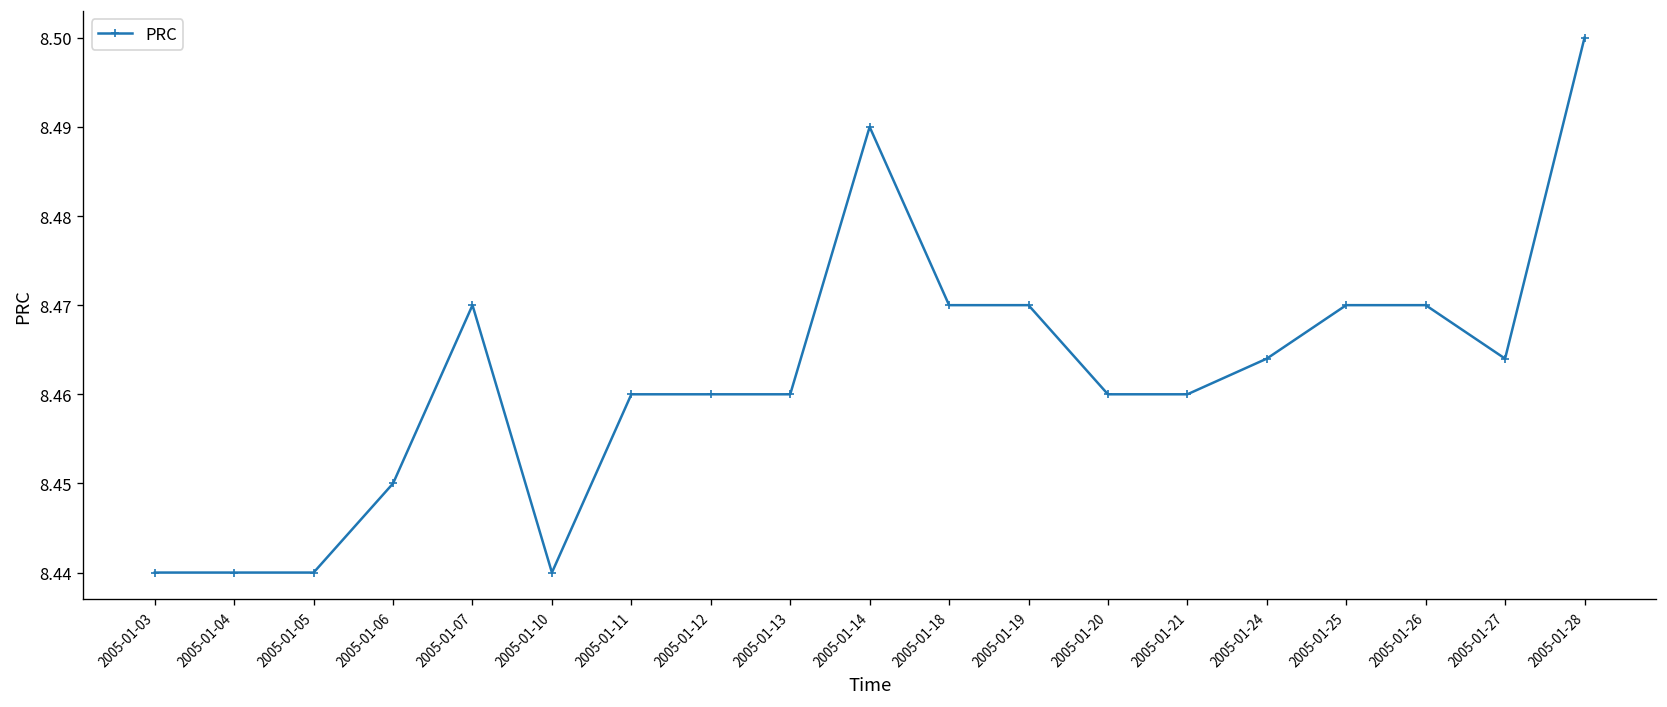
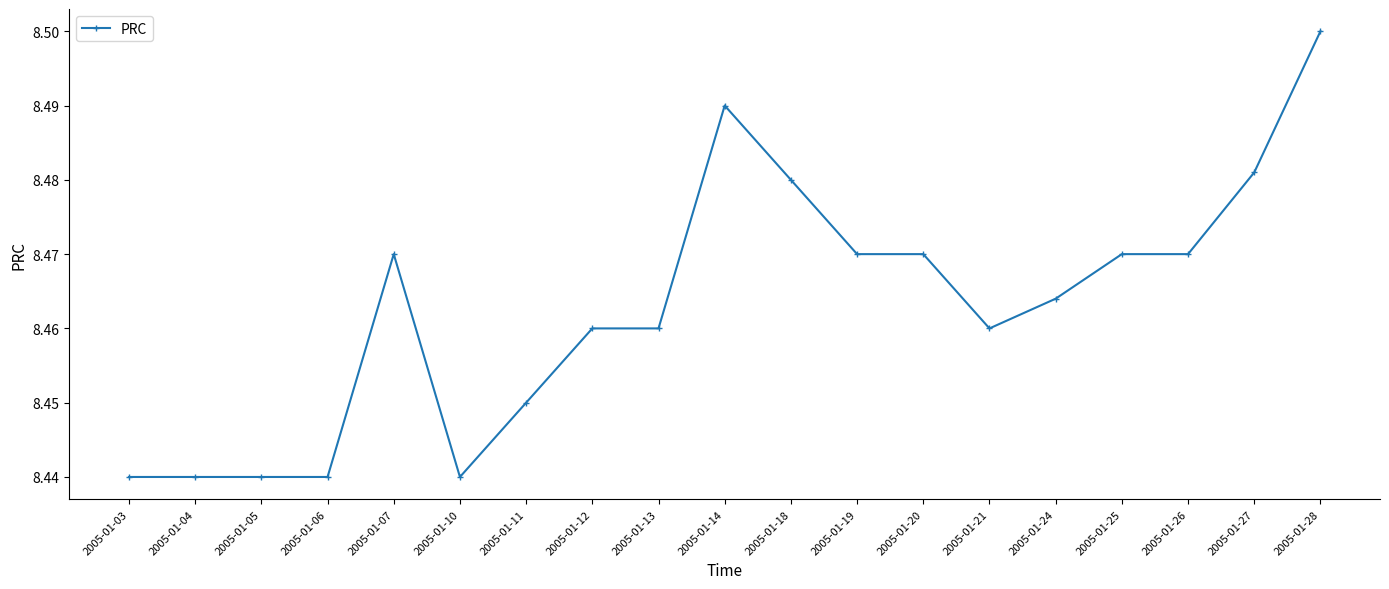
2005-01-06: 8.45 -> 8.44
2005-01-11: 8.46 -> 8.45
2005-01-18: 8.47 -> 8.48
2005-01-20: 8.46 -> 8.47
2005-01-27: 8.464 -> 8.481
